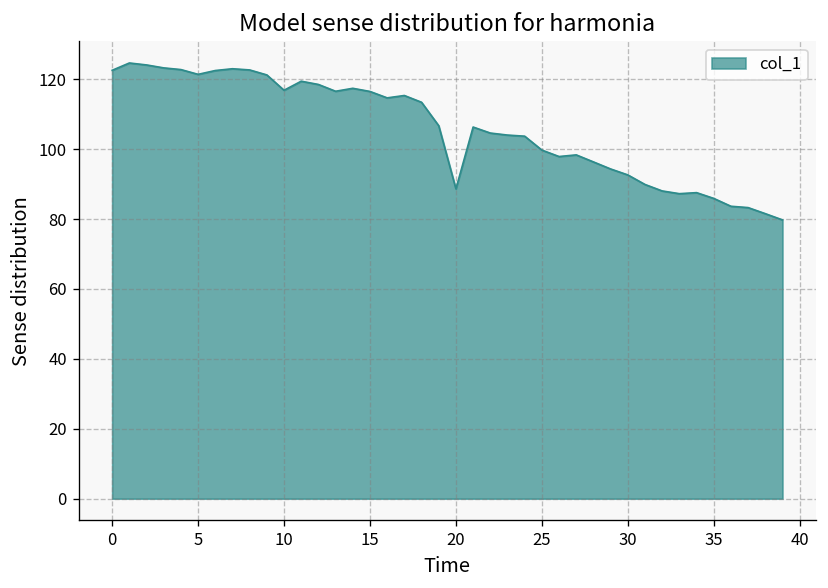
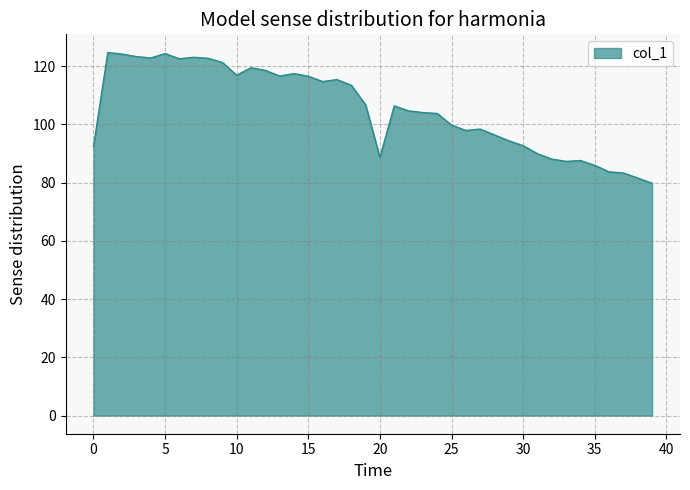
0: 123 -> 92
5: 121 -> 124
